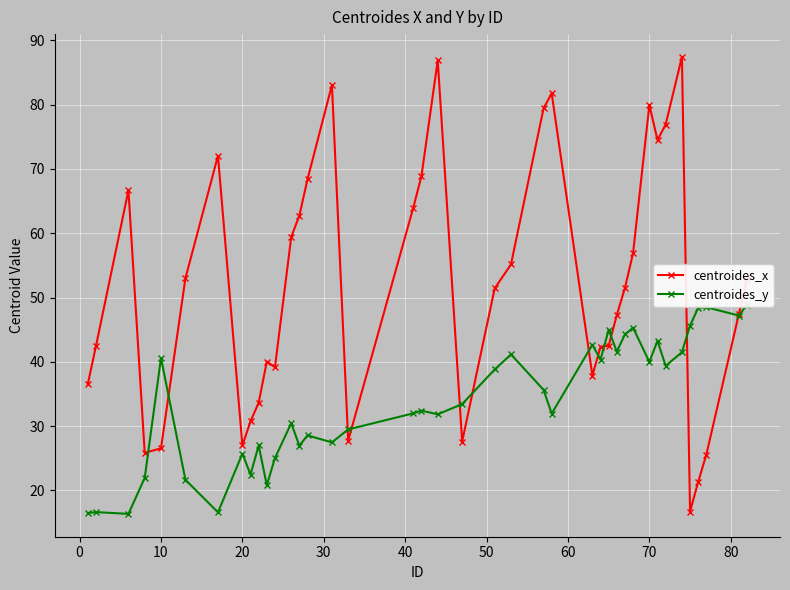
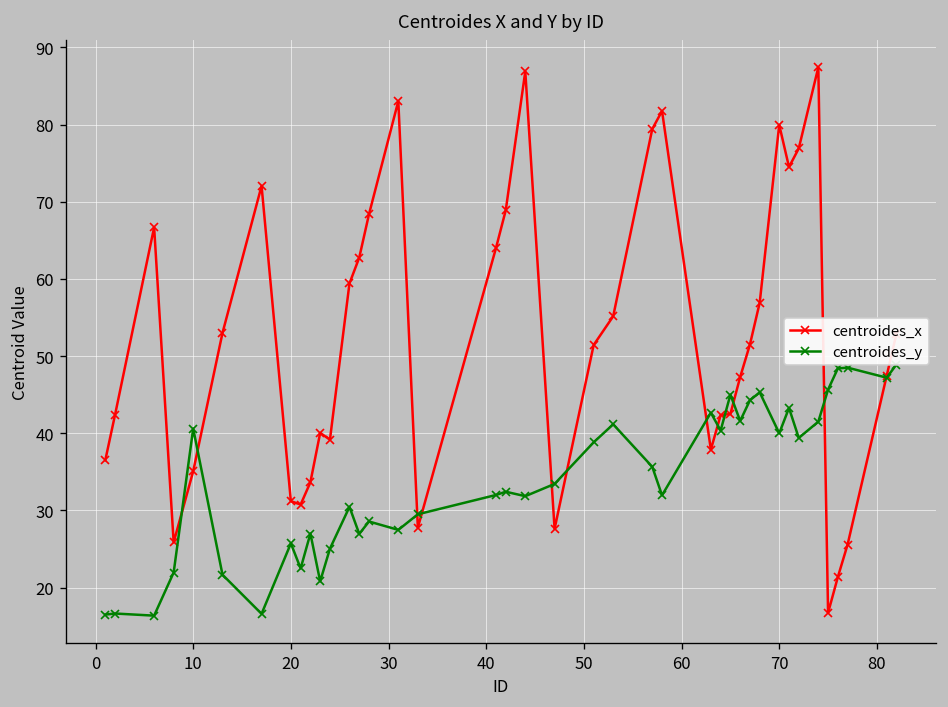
centroides_x, 10: 27 -> 35
centroides_x, 20: 27 -> 31
